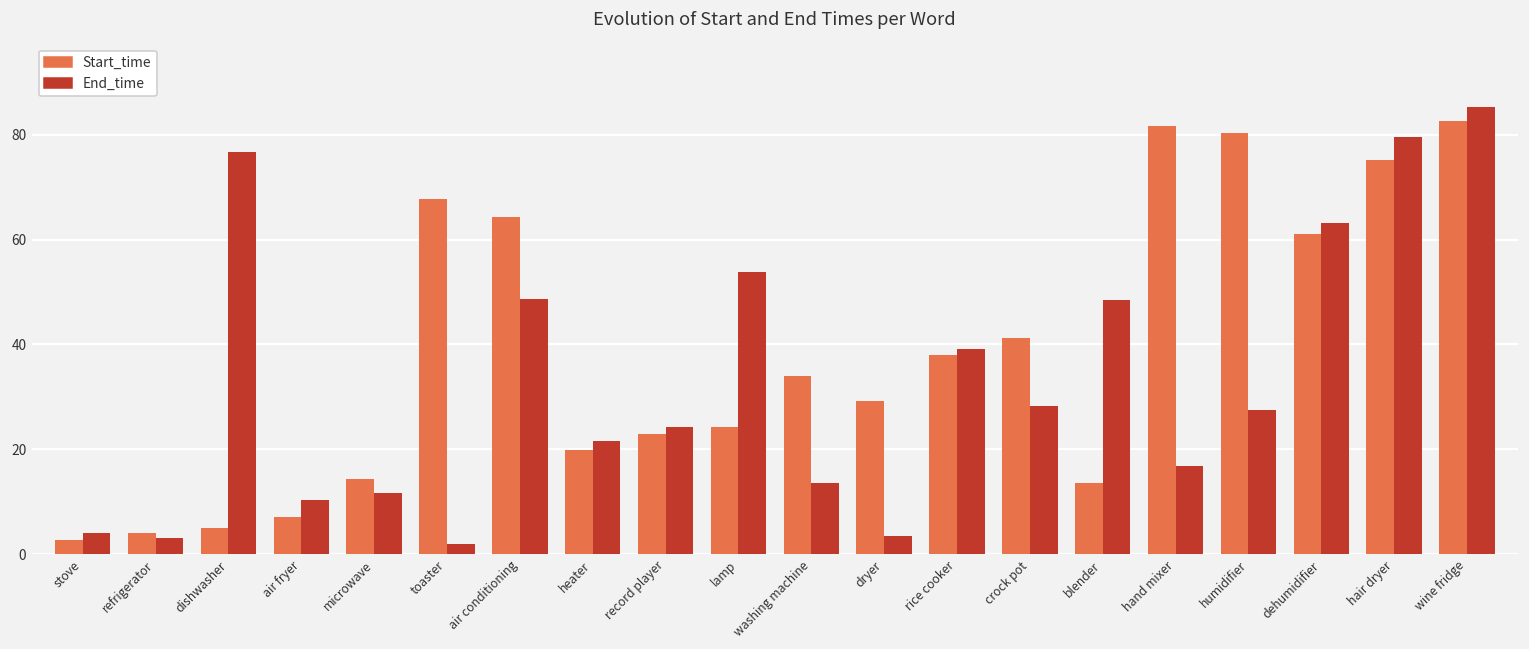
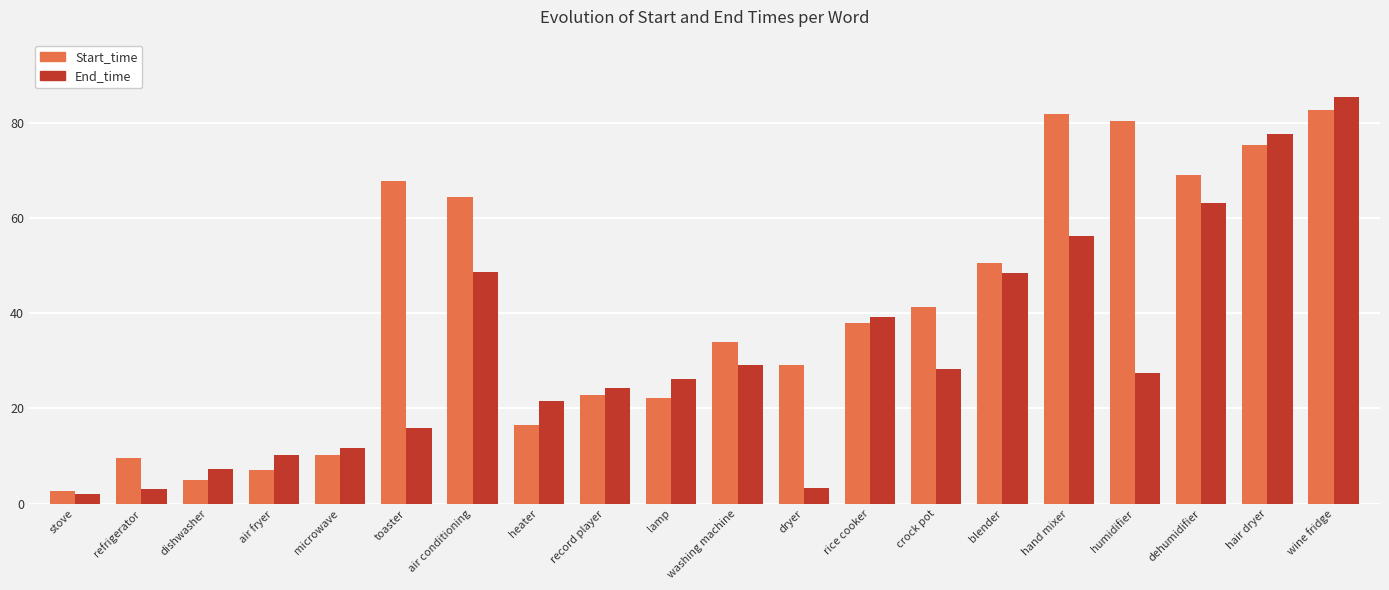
End_time, stove: 4 -> 2
Start_time, refrigerator: 4 -> 10
End_time, dishwasher: 77 -> 7
Start_time, microwave: 14 -> 10
End_time, toaster: 2 -> 16
Start_time, heater: 20 -> 17
Start_time, lamp: 24 -> 22
End_time, lamp: 54 -> 26
End_time, washing machine: 14 -> 29
Start_time, blender: 14 -> 51
End_time, hand mixer: 17 -> 56
Start_time, dehumidifier: 61 -> 69
End_time, hair dryer: 80 -> 78
